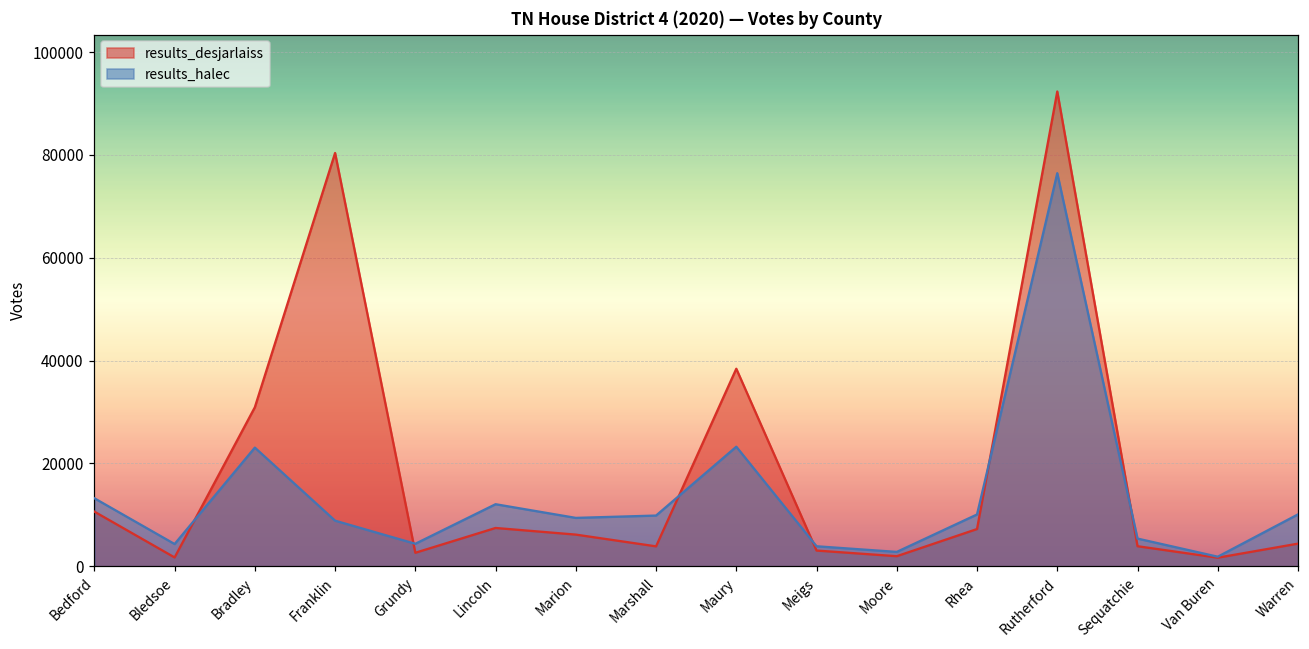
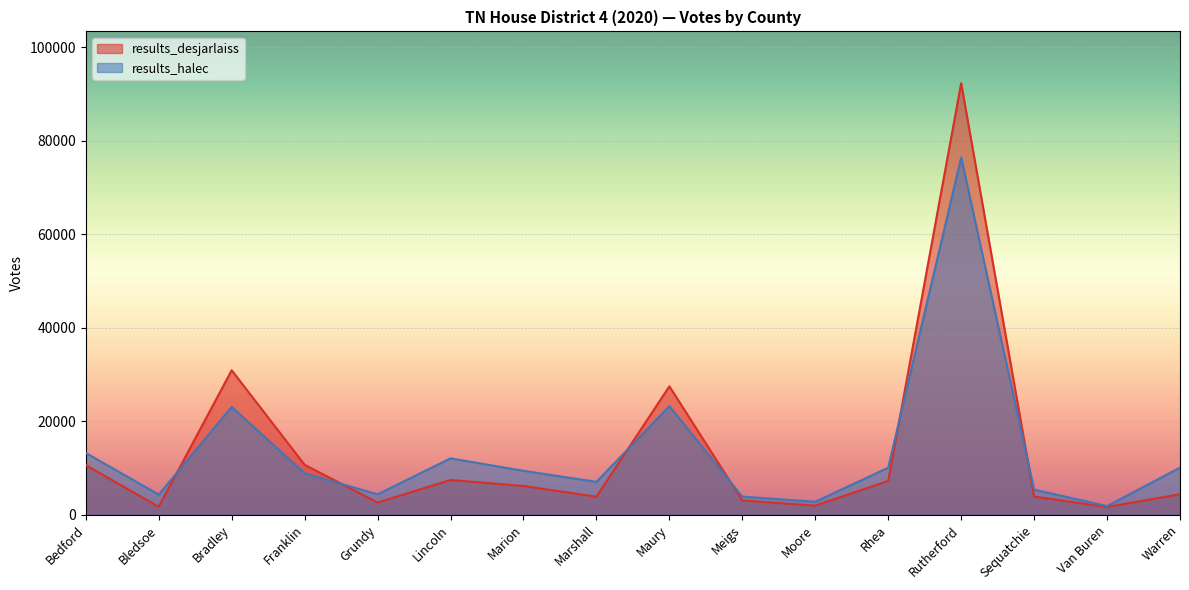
results_desjarlaiss, Franklin: 80000 -> 11000
results_halec, Marshall: 10000 -> 7000
results_desjarlaiss, Maury: 38000 -> 27000
